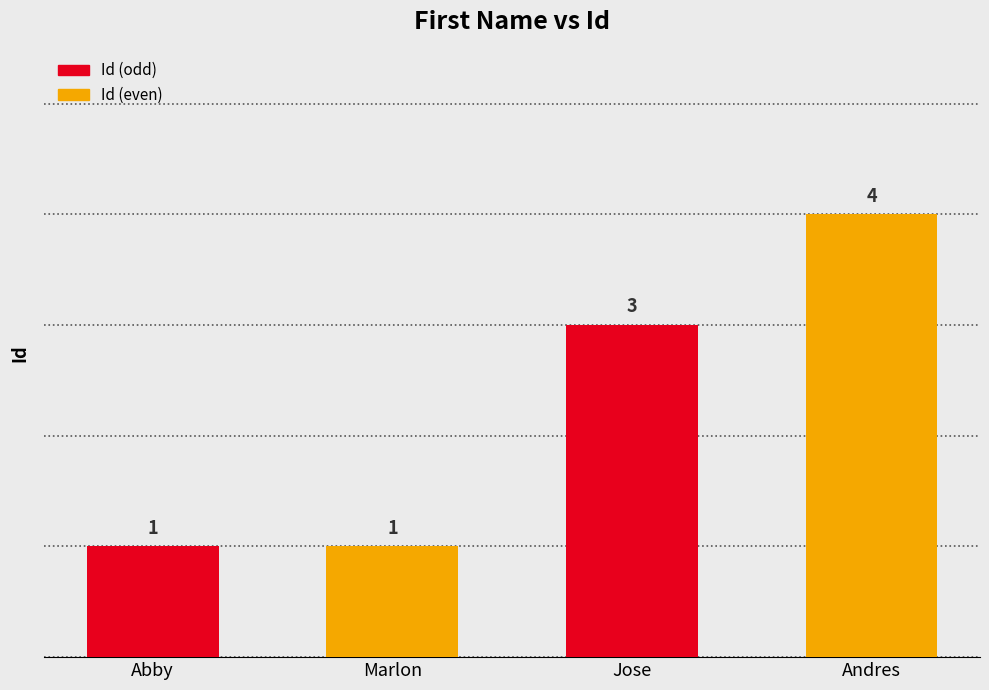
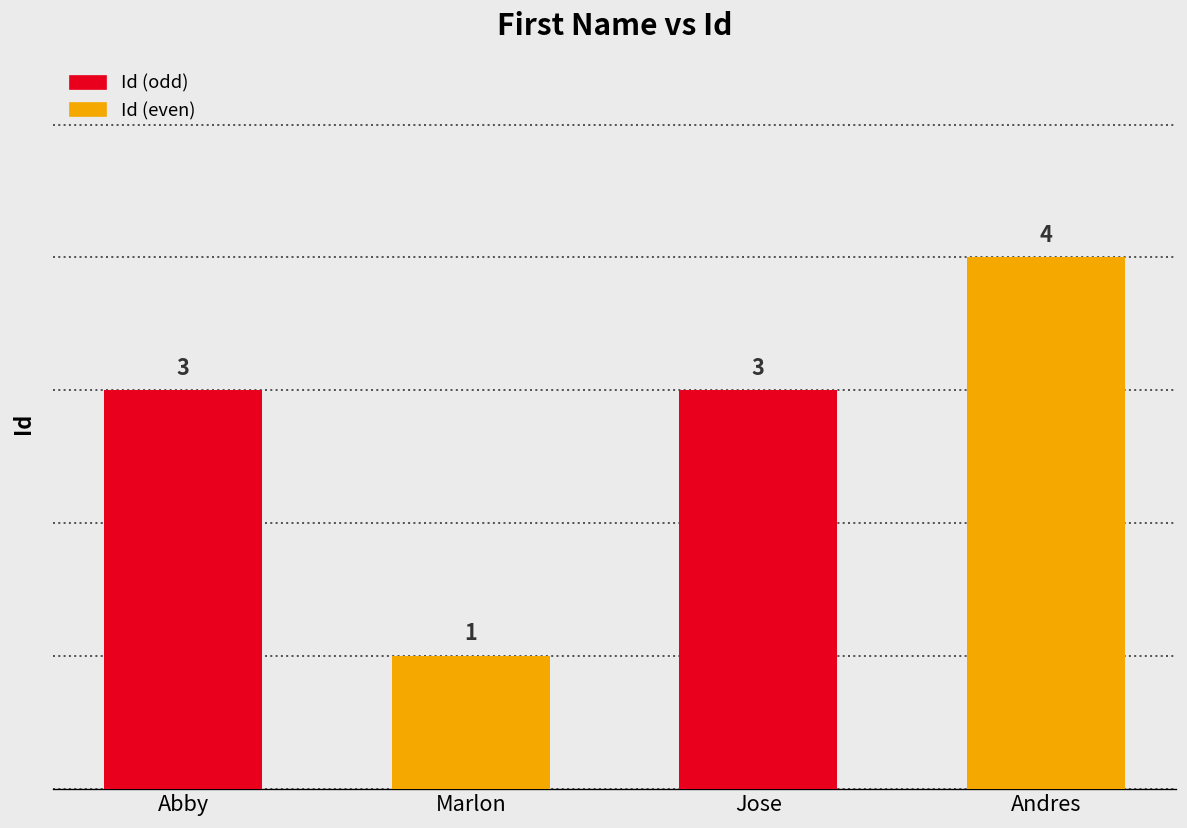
Abby: 1 -> 3
